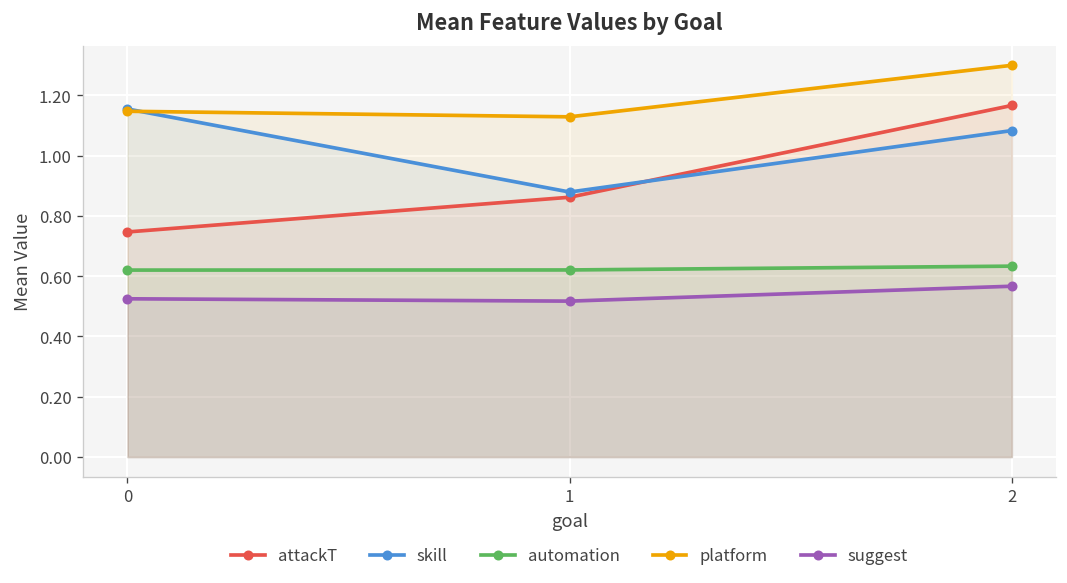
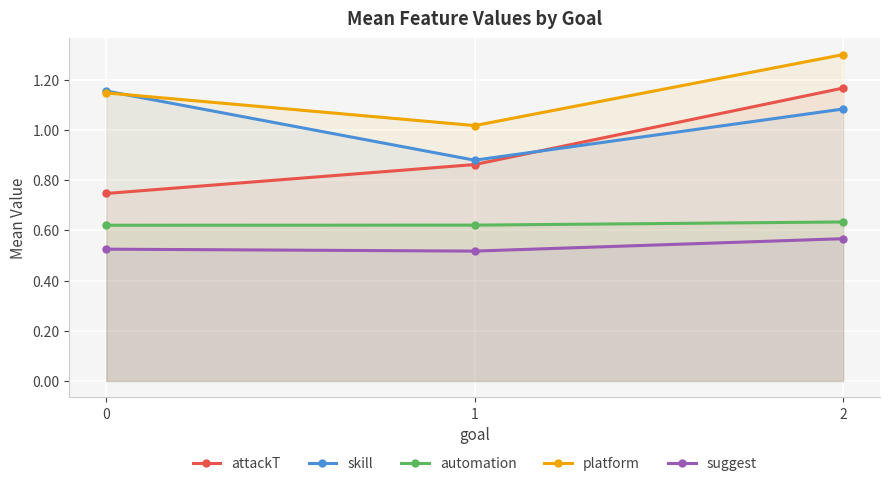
platform, 1: 1.13 -> 1.02
